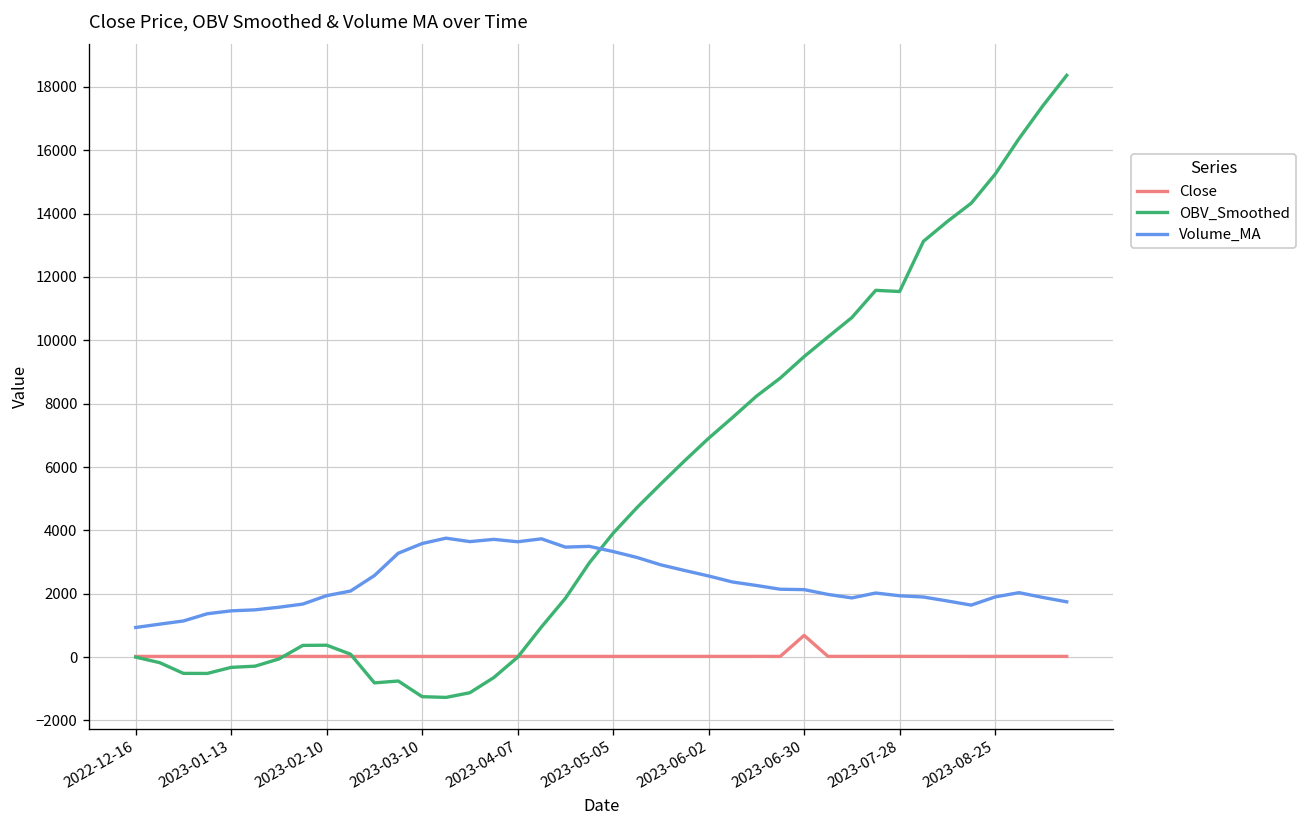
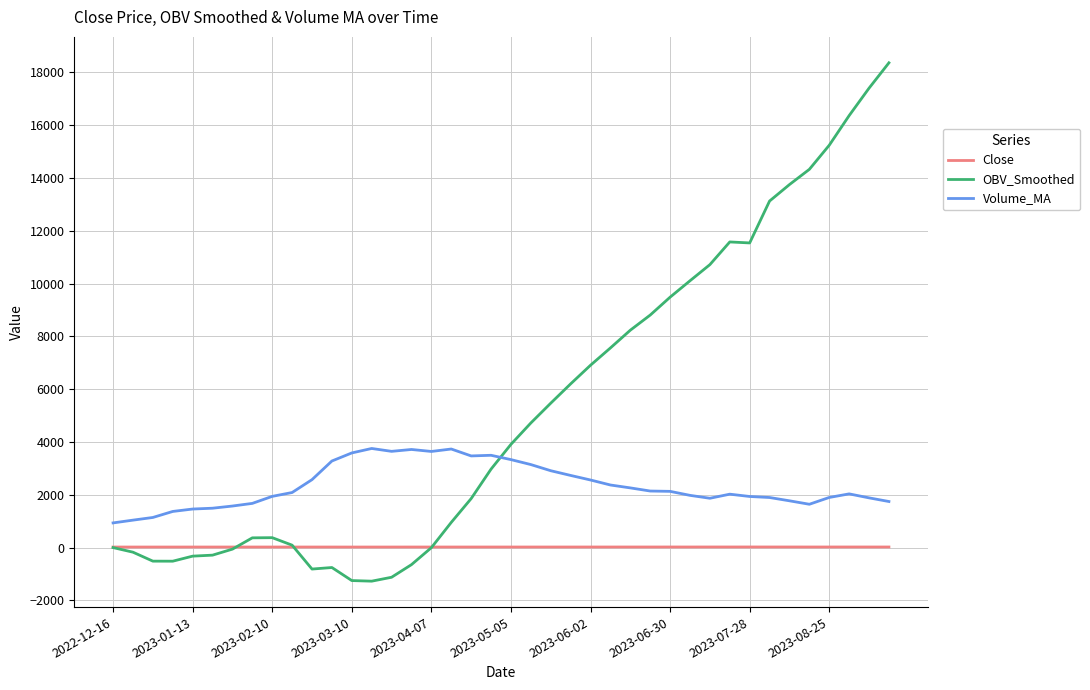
Close, 2023-06-30: 700 -> 0
